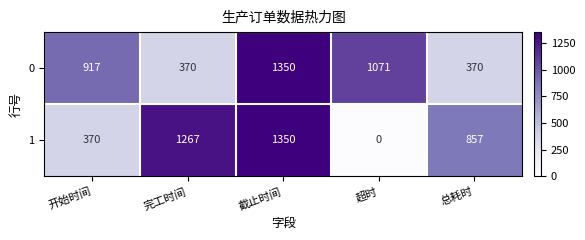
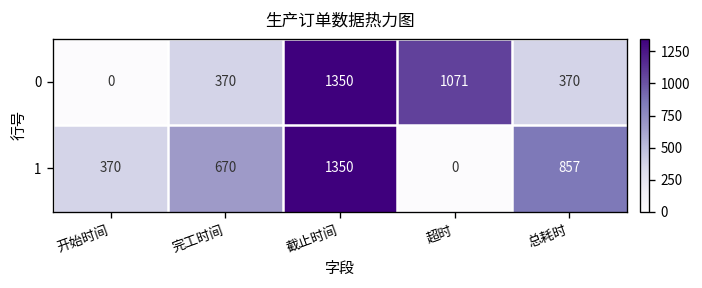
0, 开始时间: 917 -> 0
1, 完工时间: 1267 -> 670
